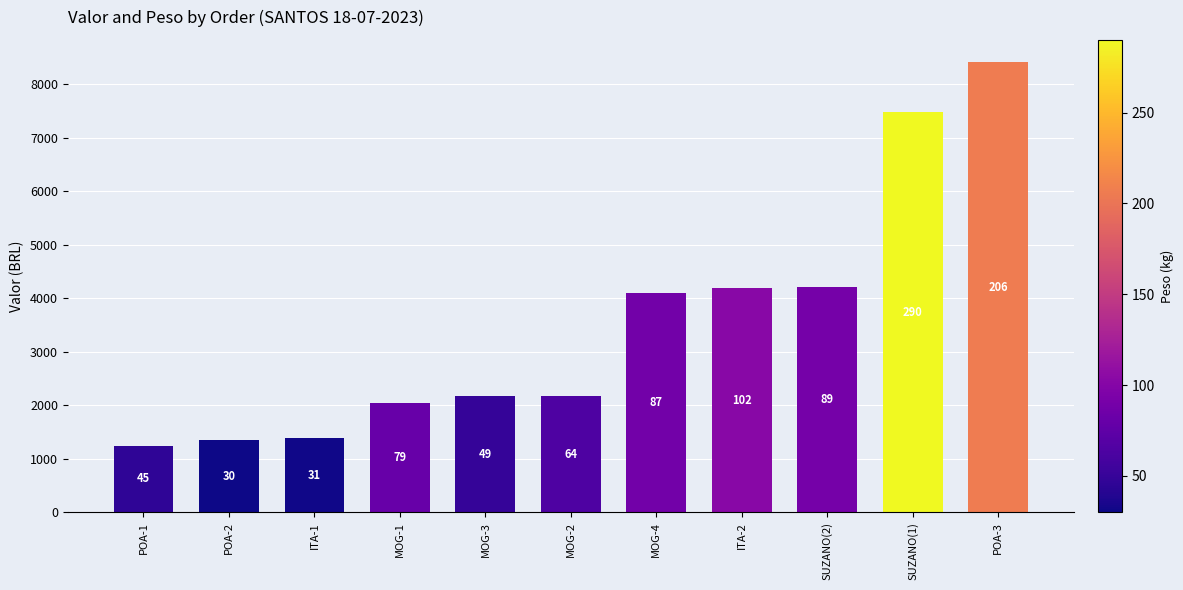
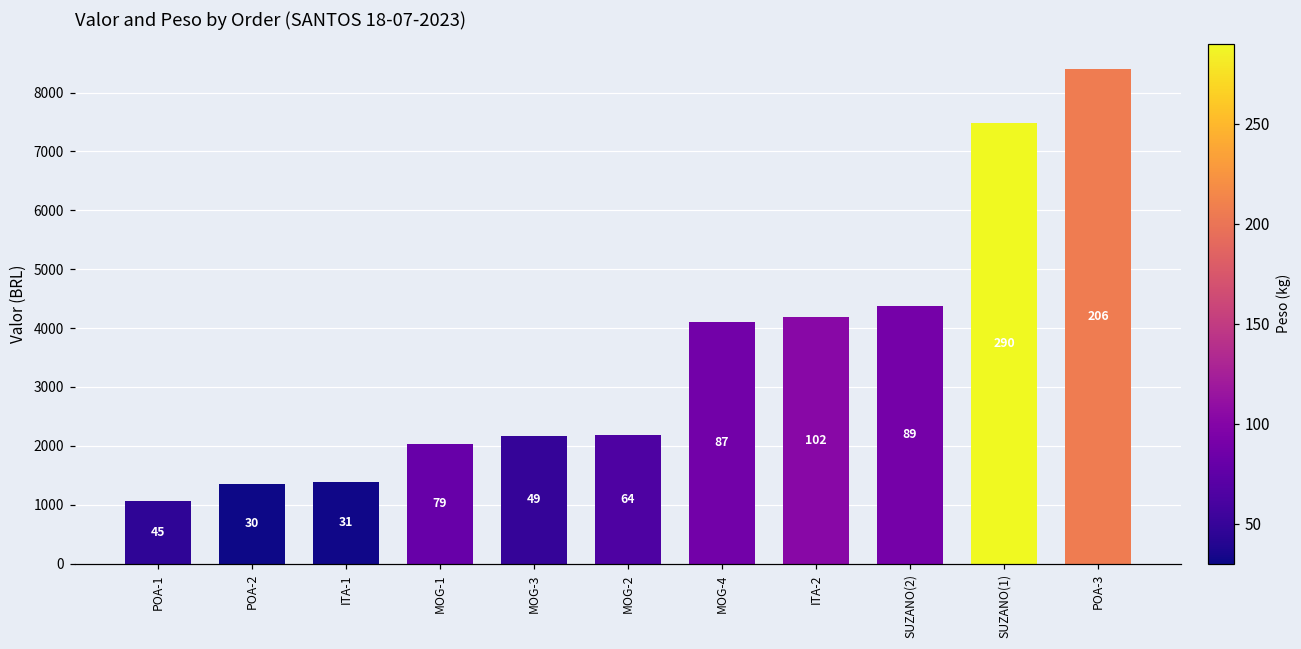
POA-1: 1200 -> 1100
SUZANO(2): 4200 -> 4400
